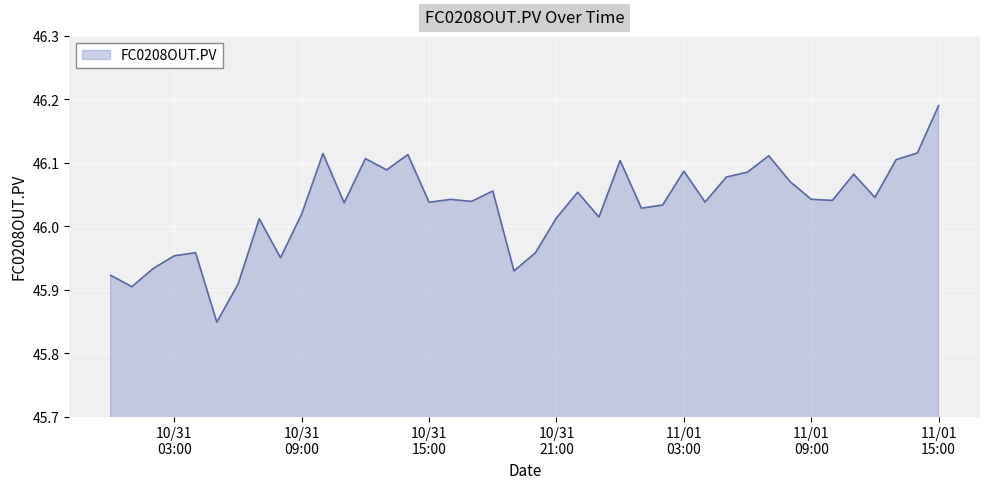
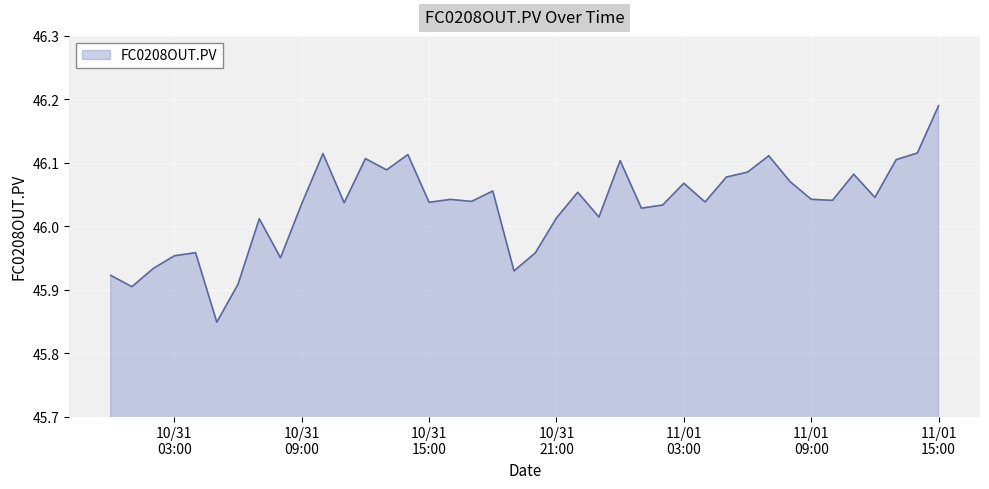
10/31 09:00: 46.02 -> 46.04
11/01 03:00: 46.09 -> 46.07
